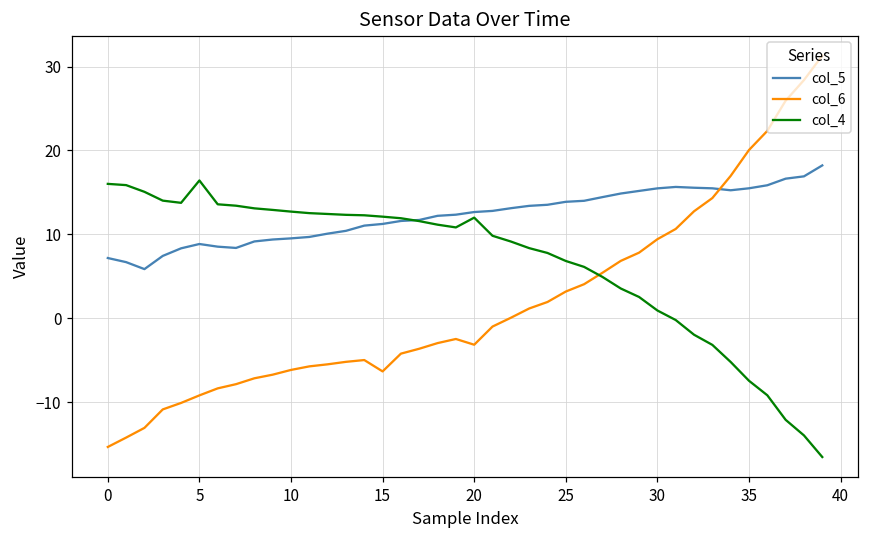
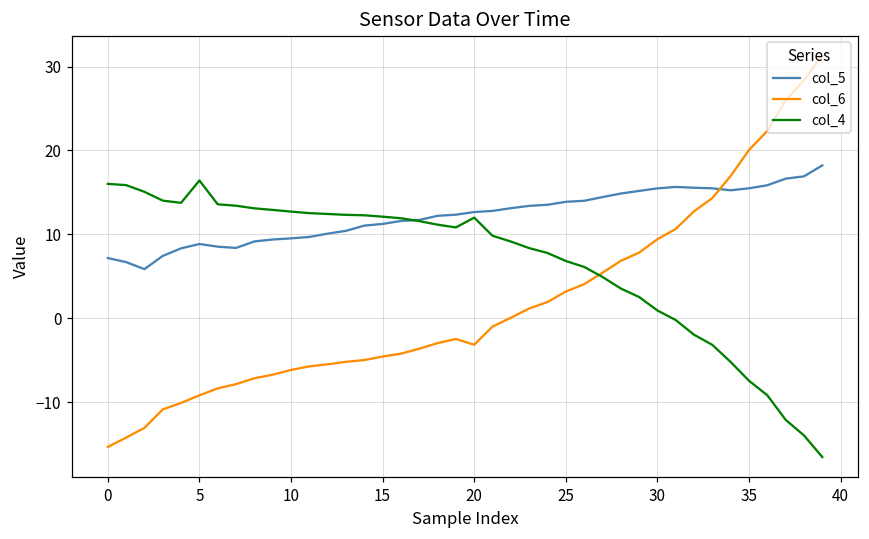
col_6, 15: -6 -> -5
